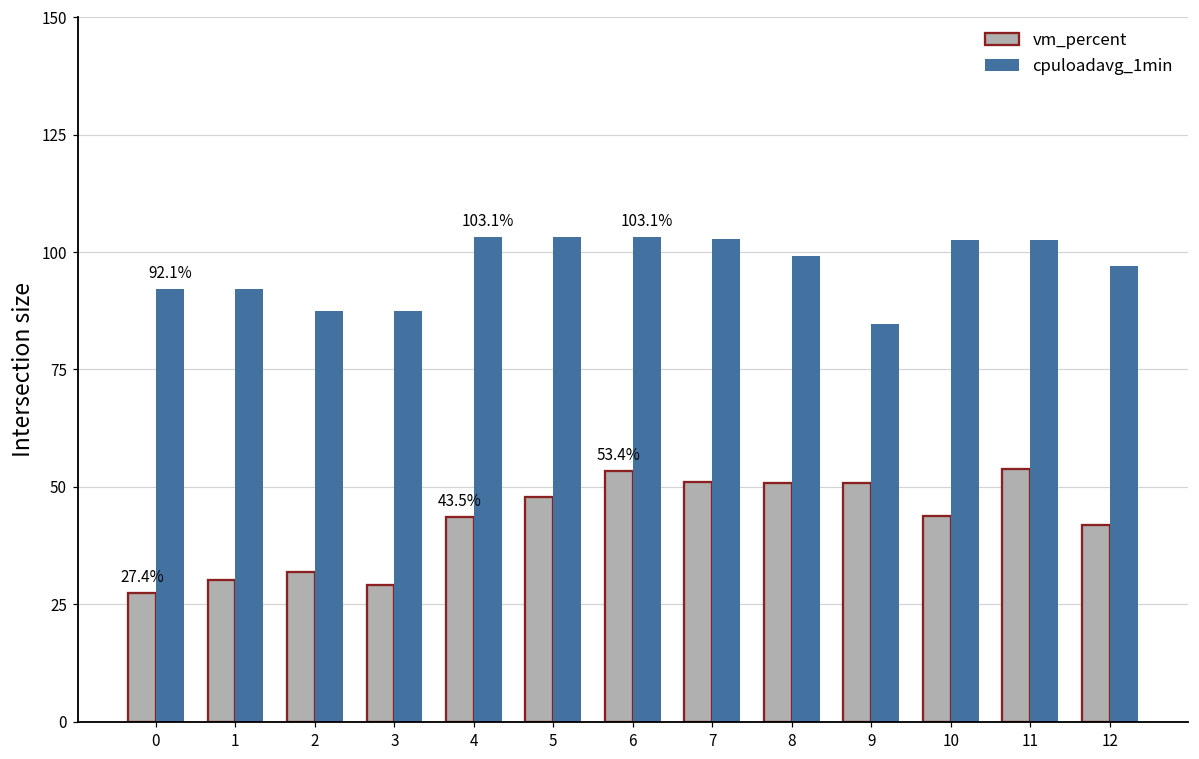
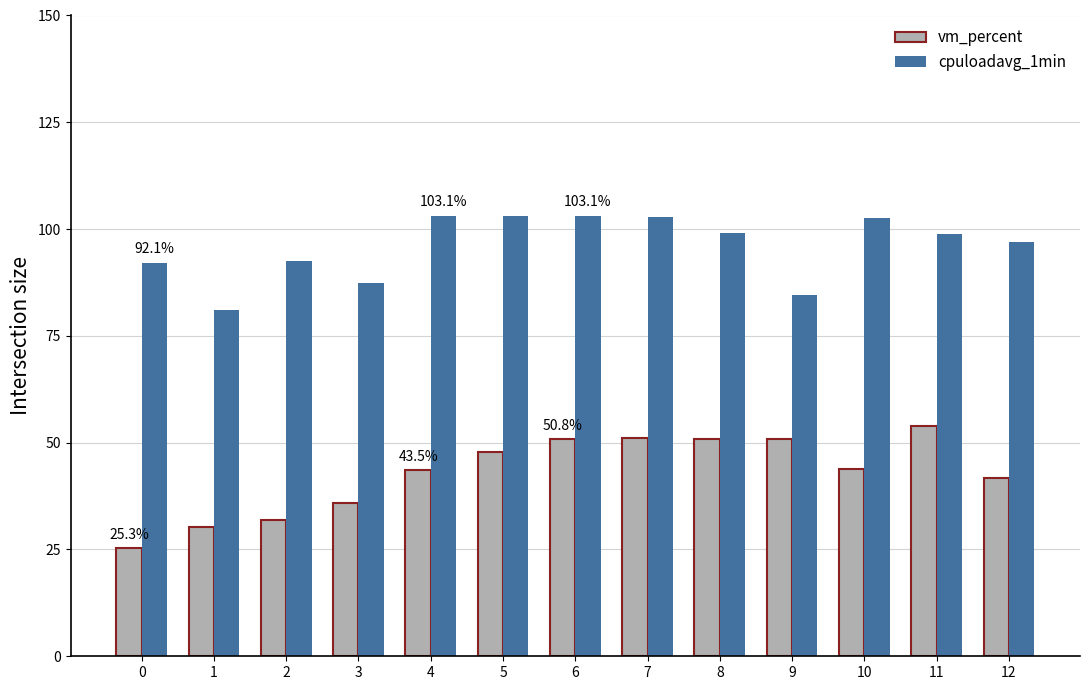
vm_percent, 0: 27.4% -> 25.3%
cpuloadavg_1min, 1: 92 -> 81
cpuloadavg_1min, 2: 87 -> 93
vm_percent, 3: 29 -> 36
vm_percent, 6: 53.4% -> 50.8%
cpuloadavg_1min, 11: 103 -> 99
